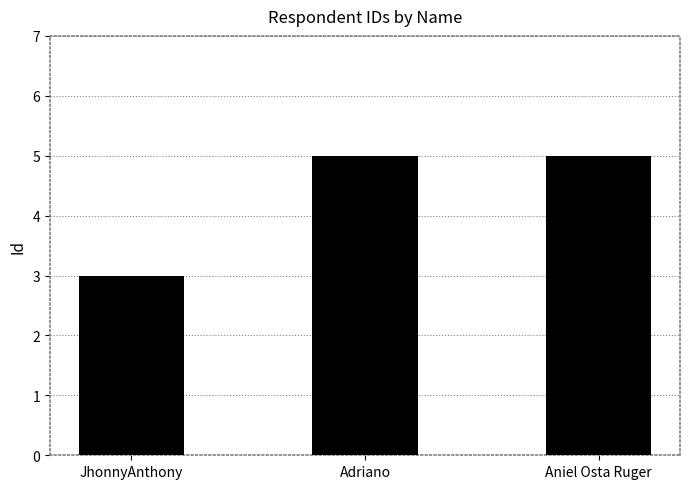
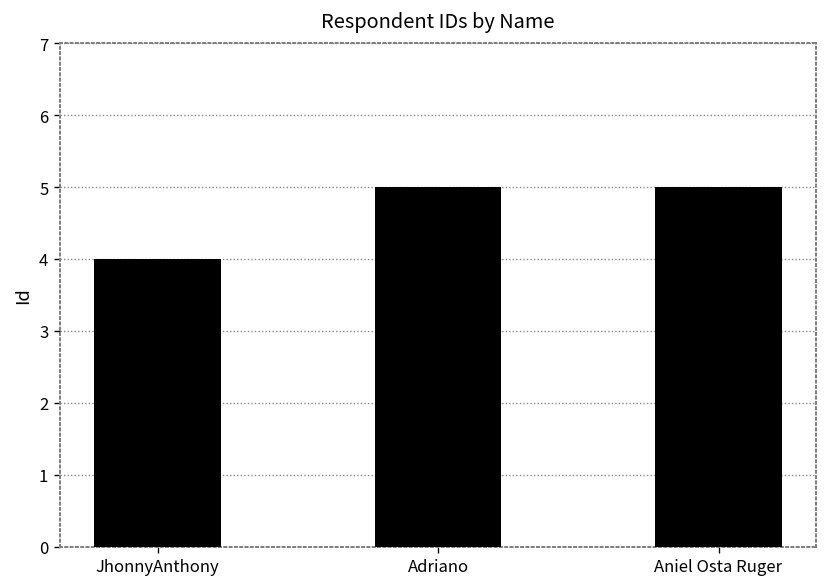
JhonnyAnthony: 3 -> 4
